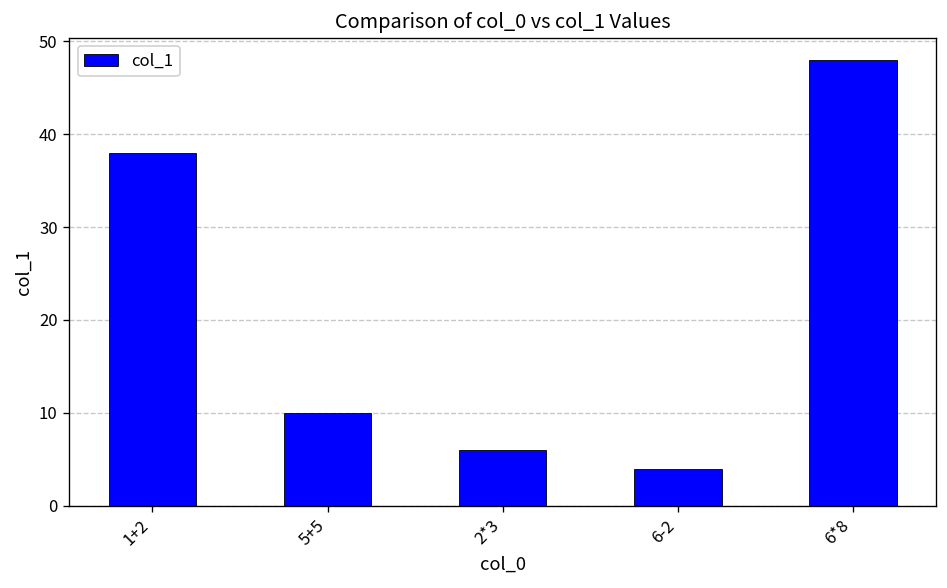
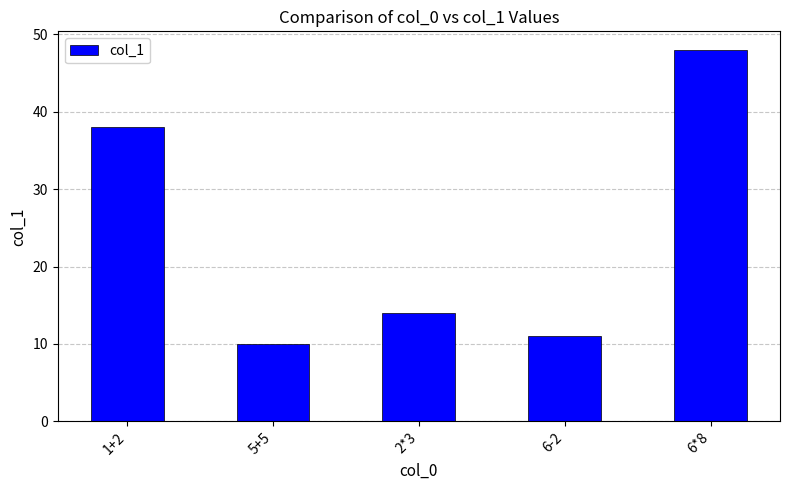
2*3: 6 -> 14
6-2: 4 -> 11
